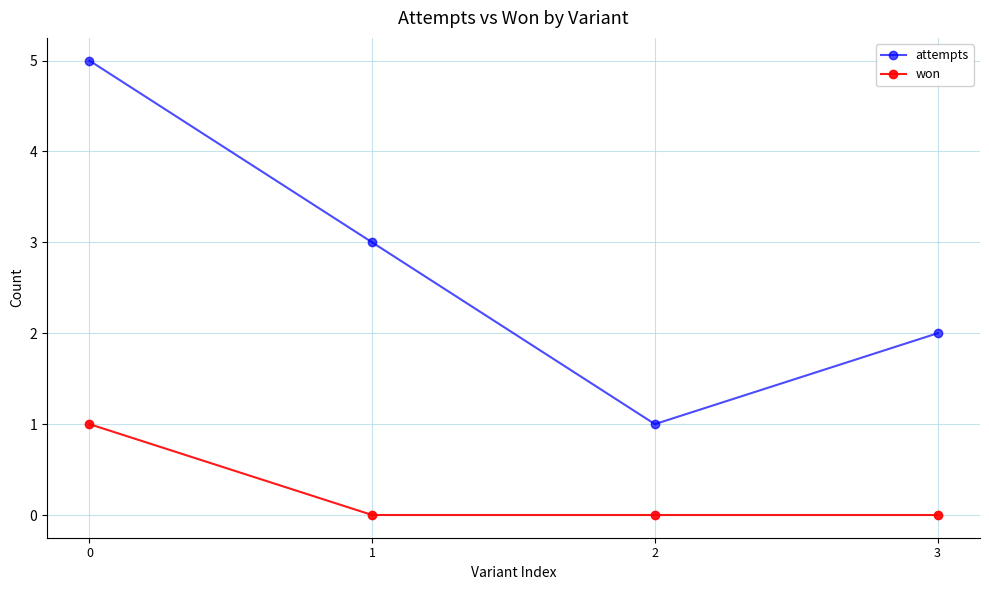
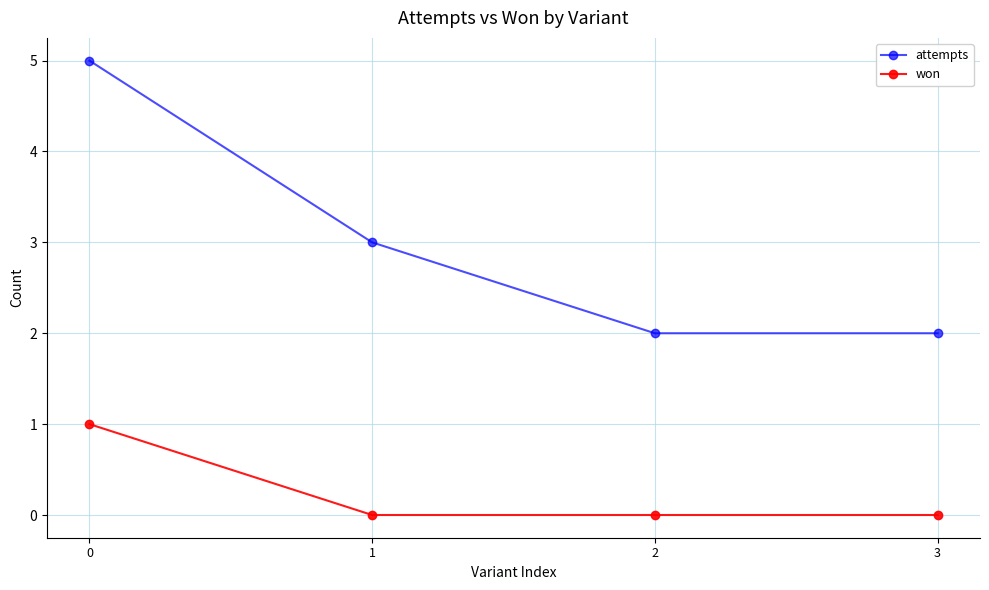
attempts, 2: 1 -> 2
